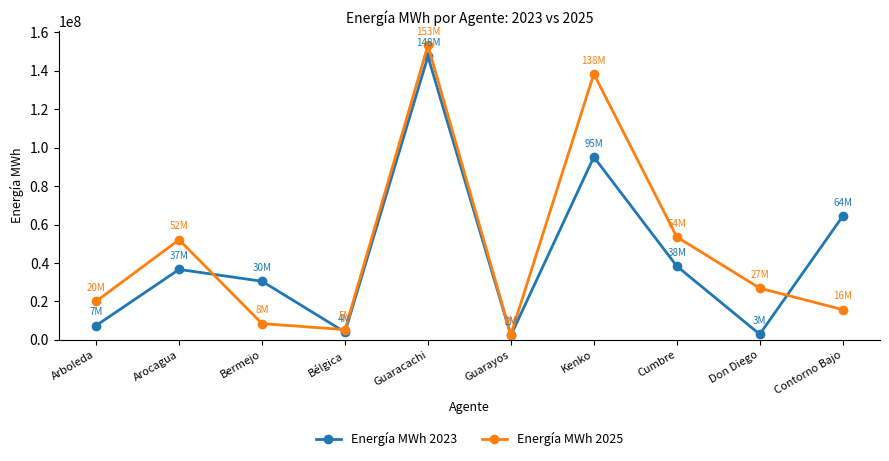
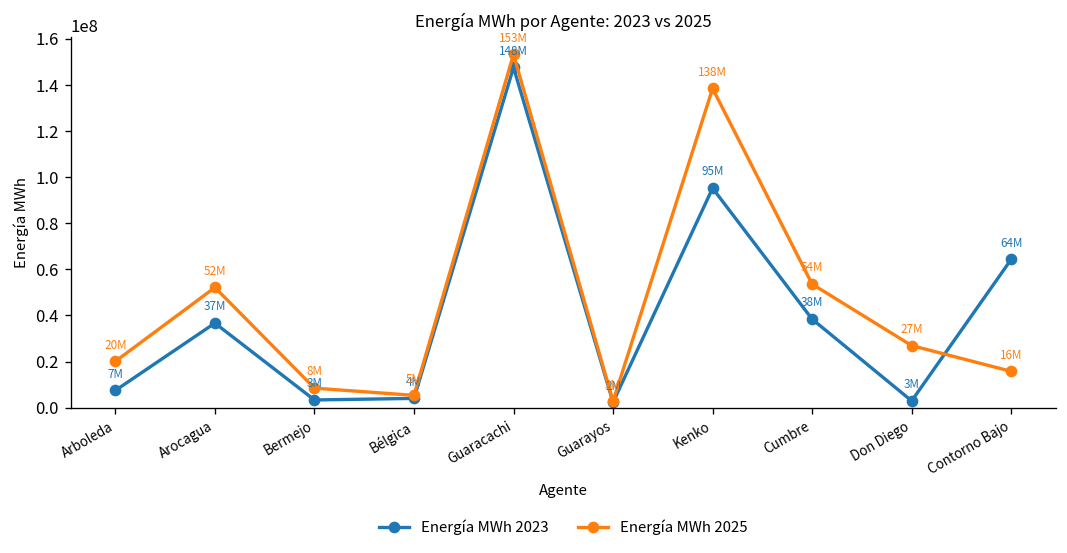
Energía MWh 2023, Bermejo: 30M -> 3M
